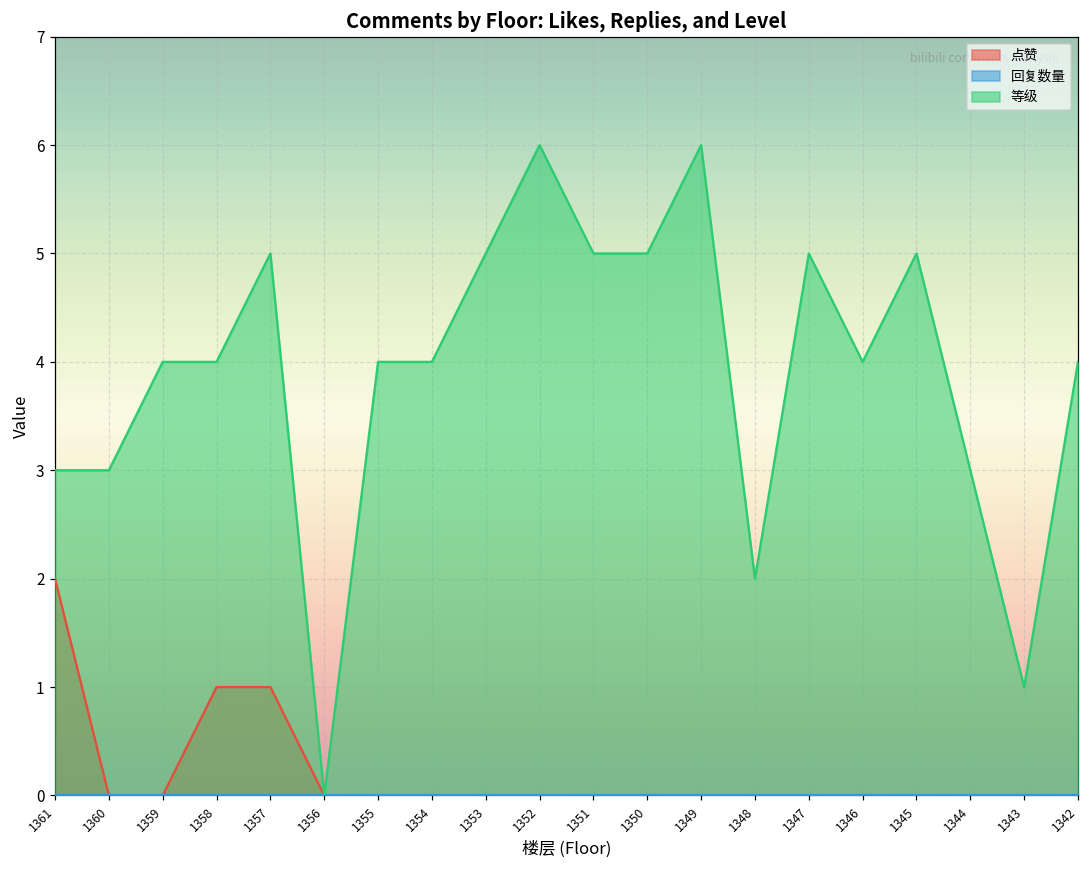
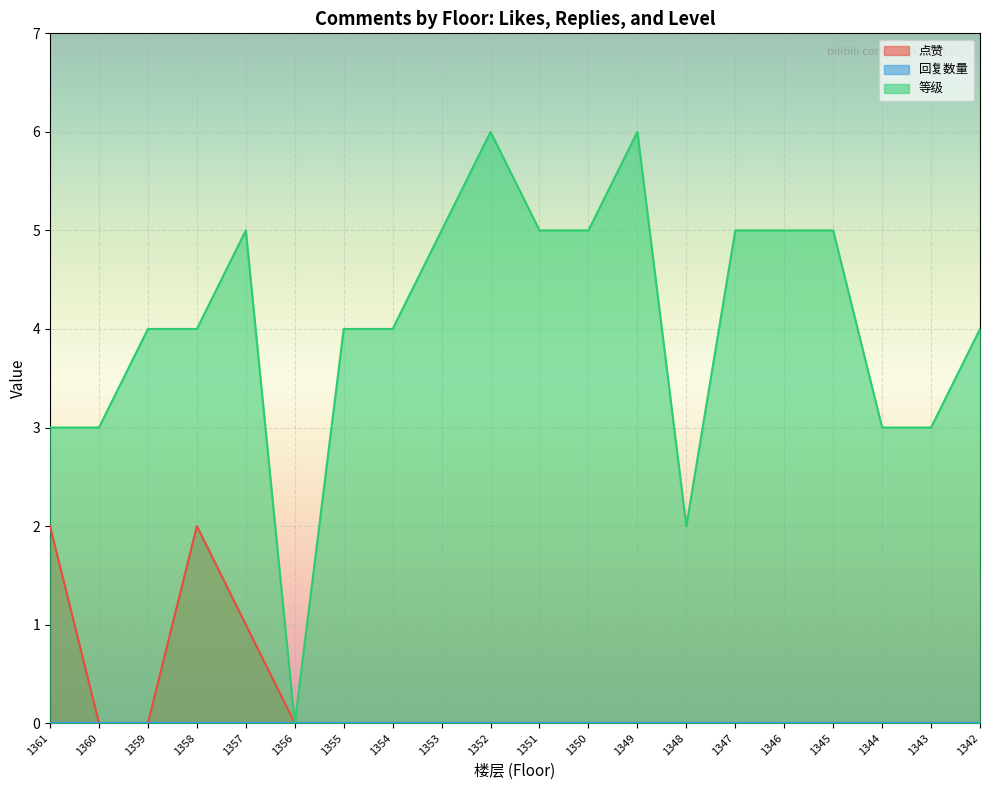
点赞, 1358: 1 -> 2
等级, 1346: 4 -> 5
等级, 1343: 1 -> 3
